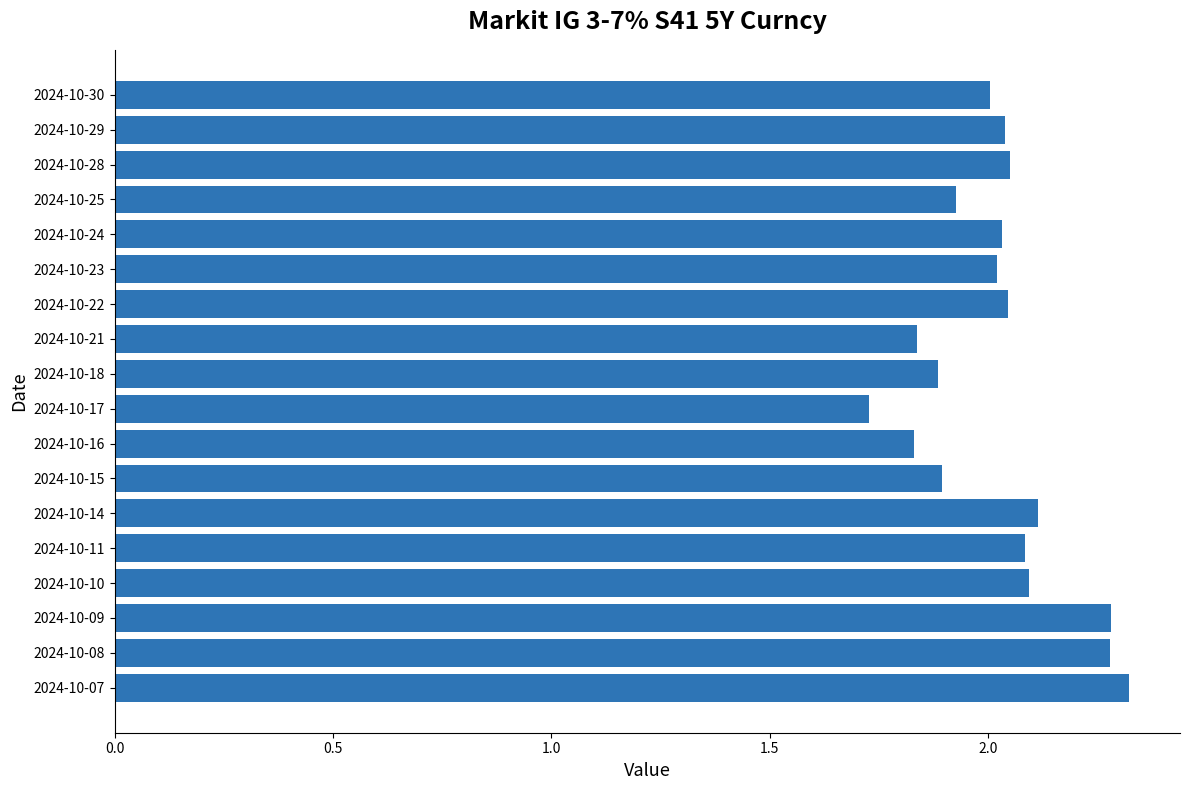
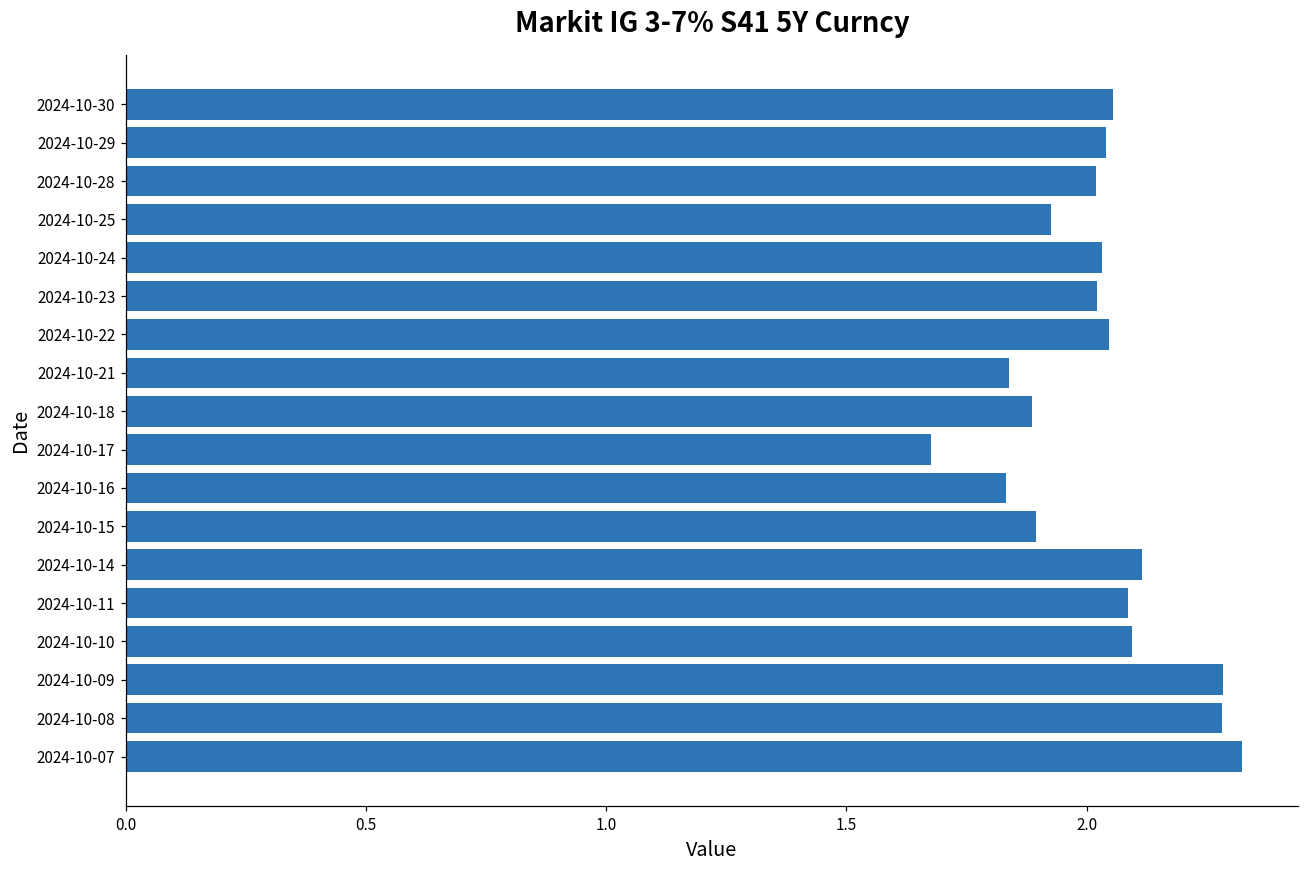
2024-10-30: 2.00 -> 2.05
2024-10-28: 2.05 -> 2.02
2024-10-17: 1.73 -> 1.68
